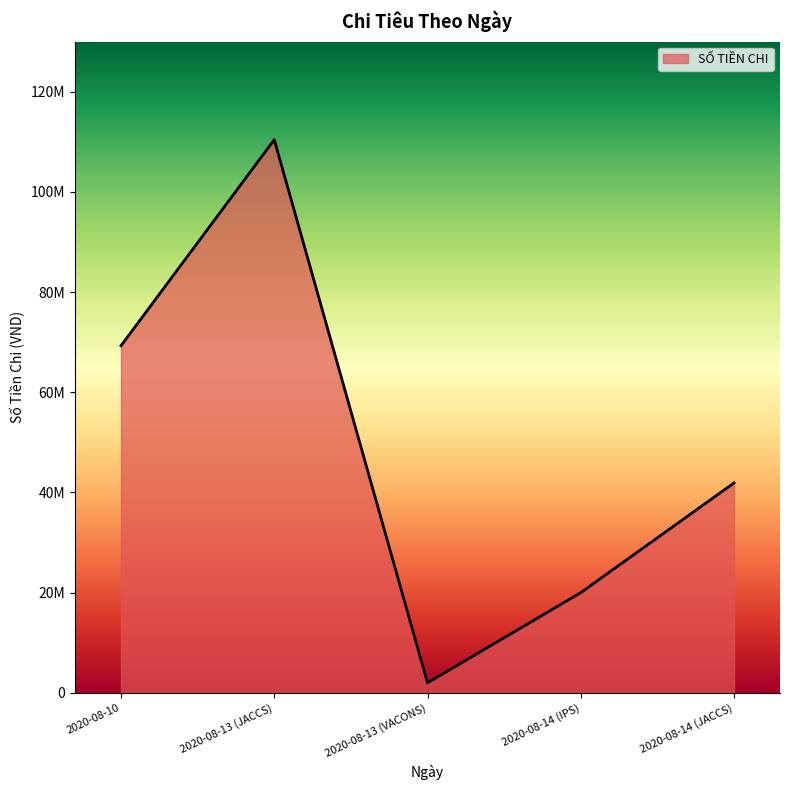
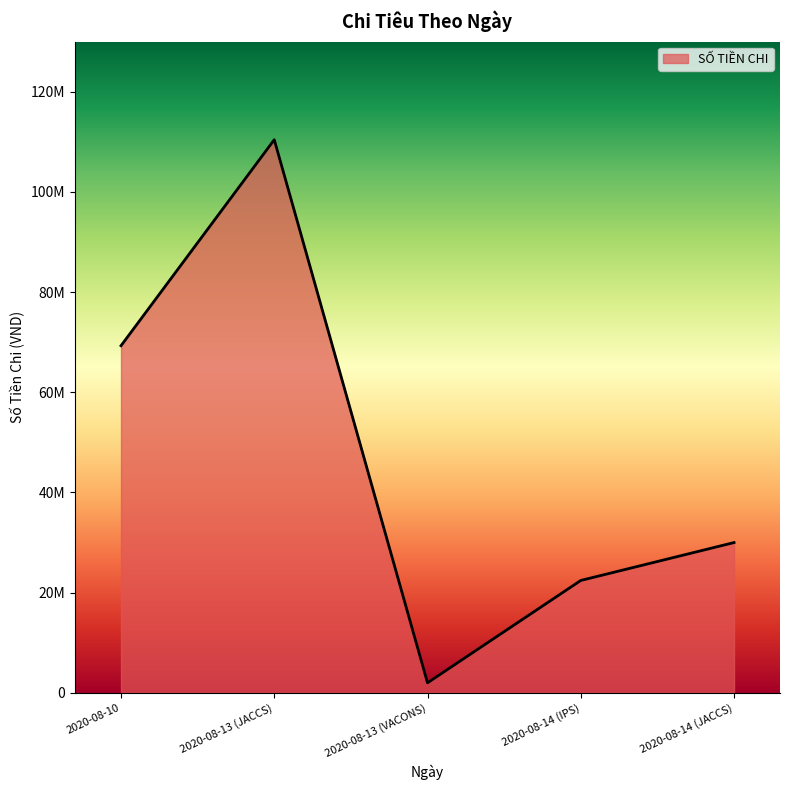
2020-08-14 (IPS): 20000000 -> 22000000
2020-08-14 (JACCS): 42000000 -> 30000000
